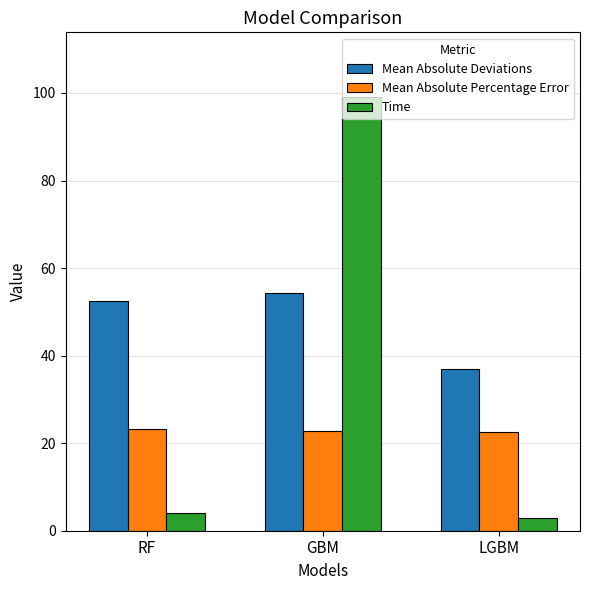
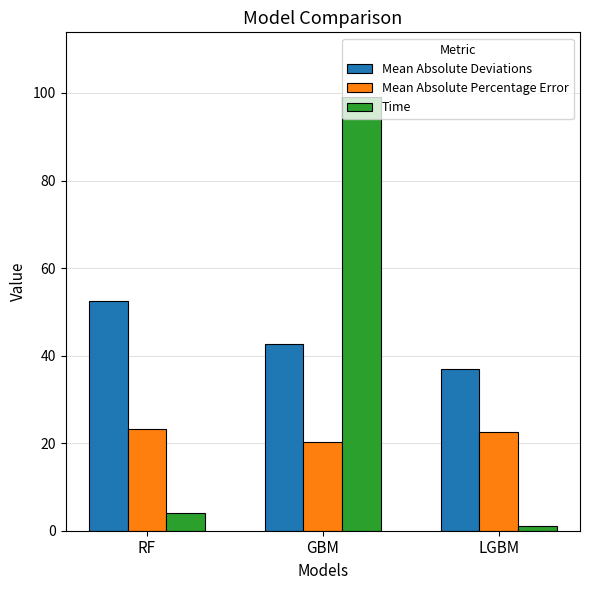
Mean Absolute Deviations, GBM: 54 -> 43
Mean Absolute Percentage Error, GBM: 23 -> 20
Time, LGBM: 3 -> 1
